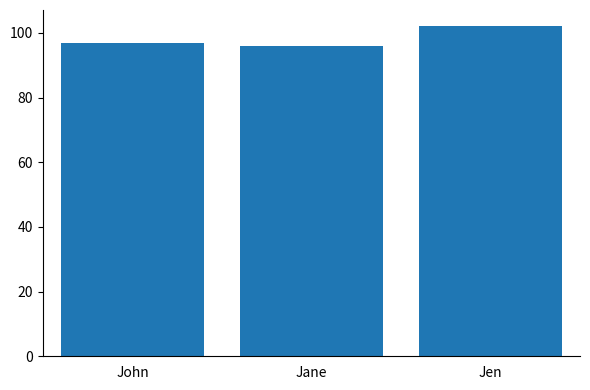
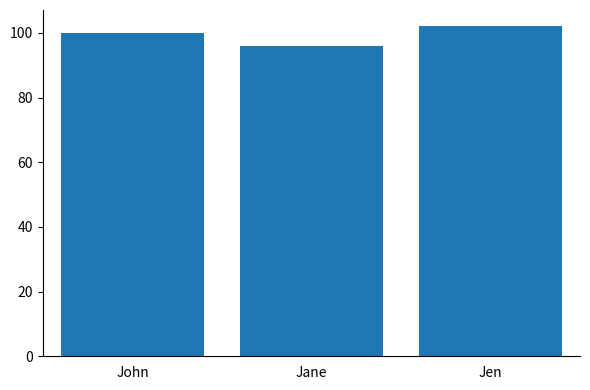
John: 97 -> 100
